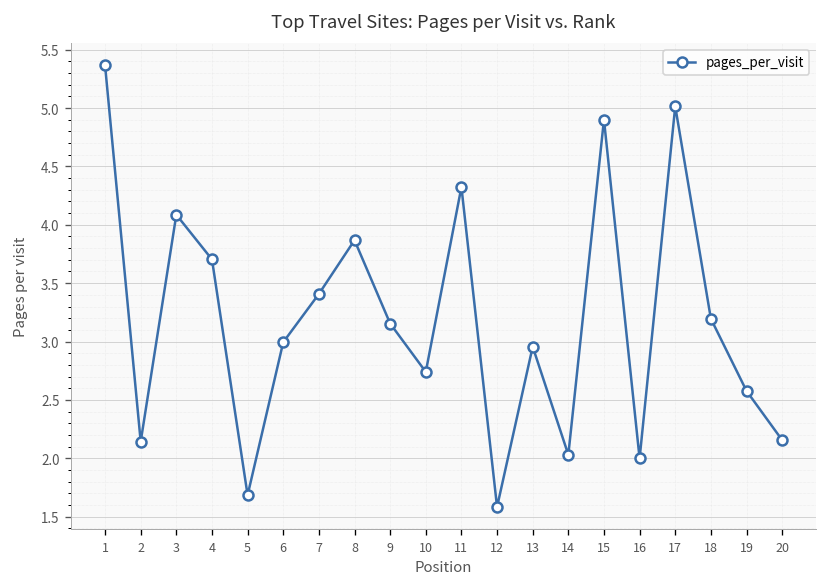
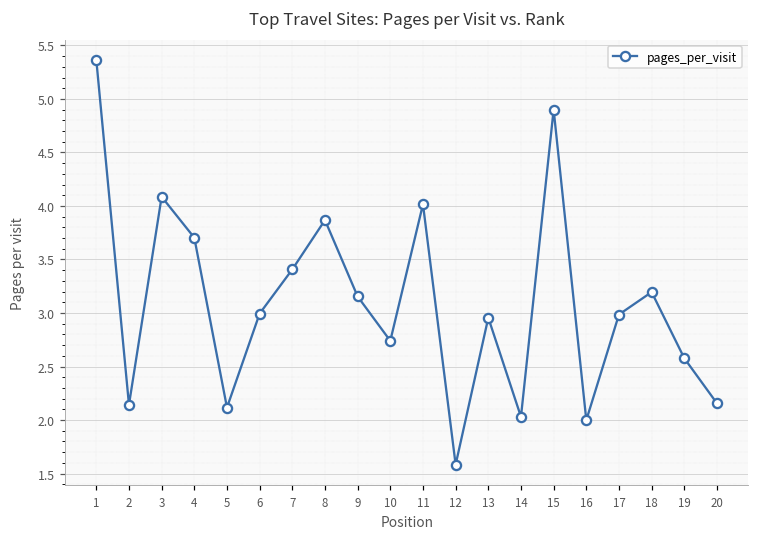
5: 1.7 -> 2.1
11: 4.3 -> 4.0
17: 5.0 -> 3.0
